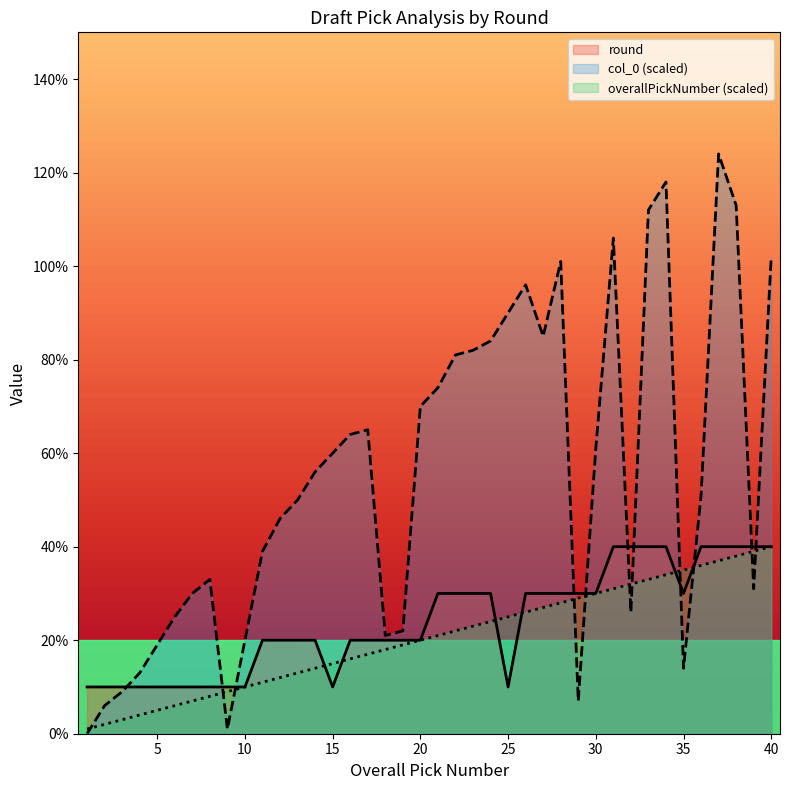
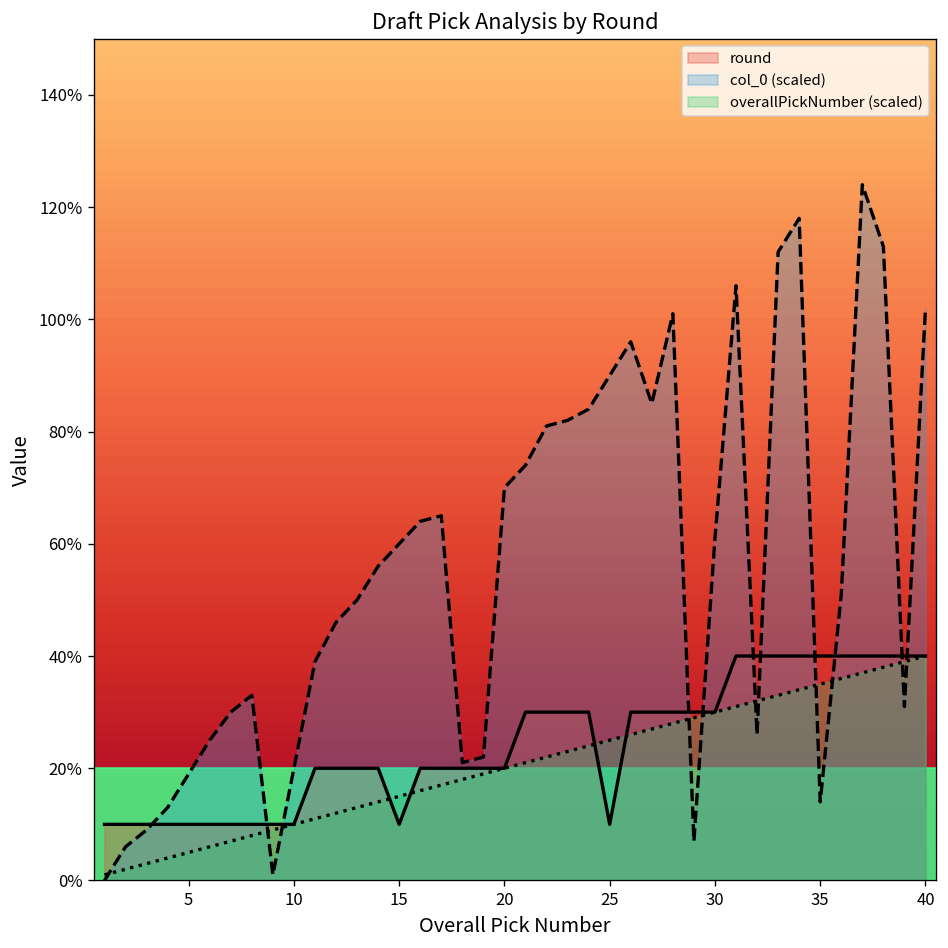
round, 35: 30% -> 40%
